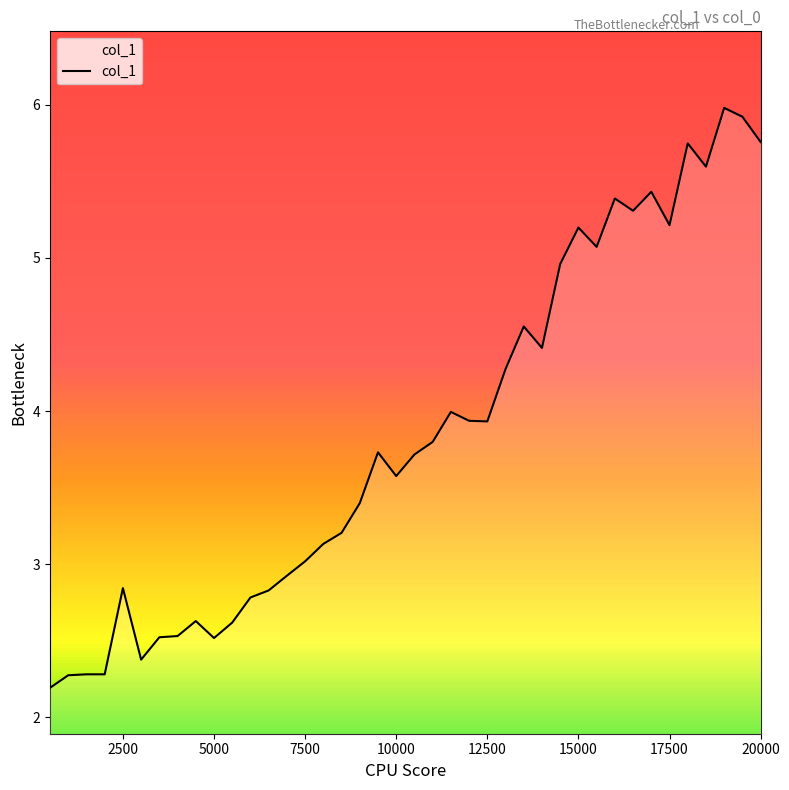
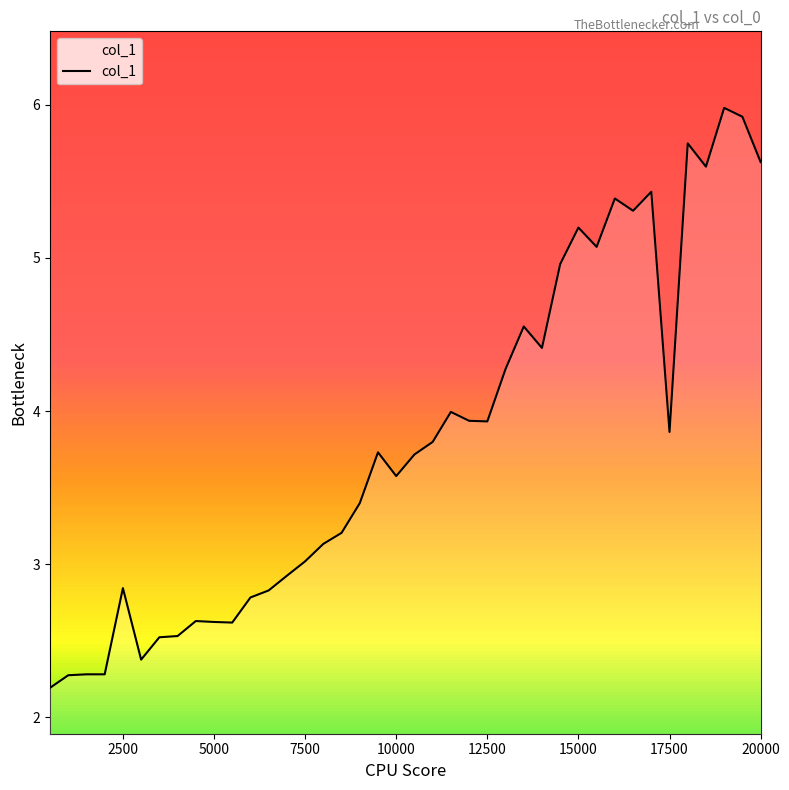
5000: 2.52 -> 2.62
17500: 5.21 -> 3.86
20000: 5.76 -> 5.63
